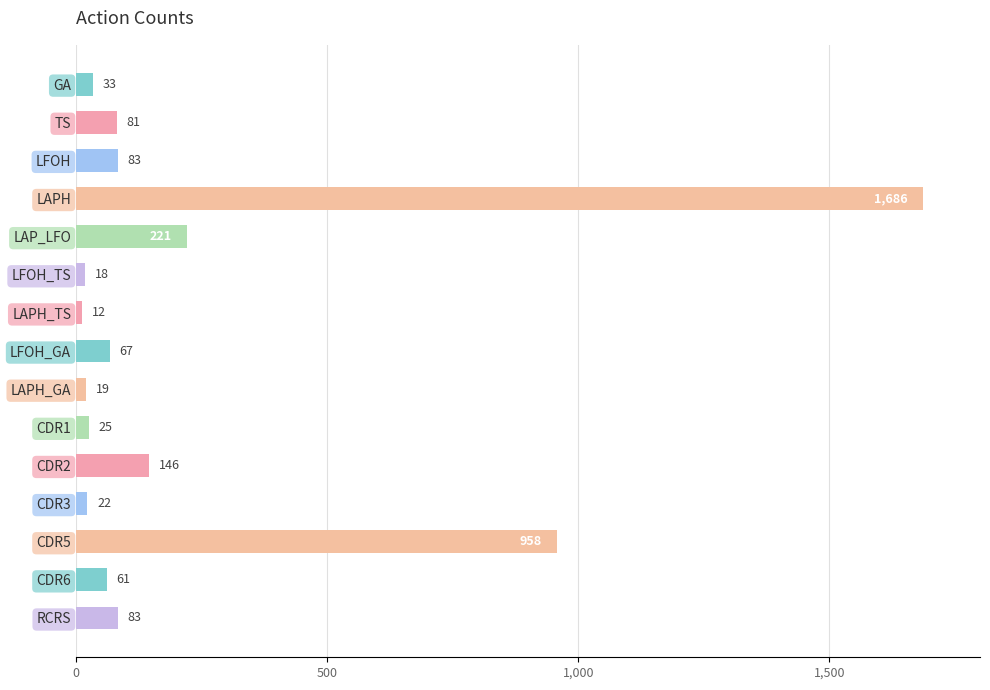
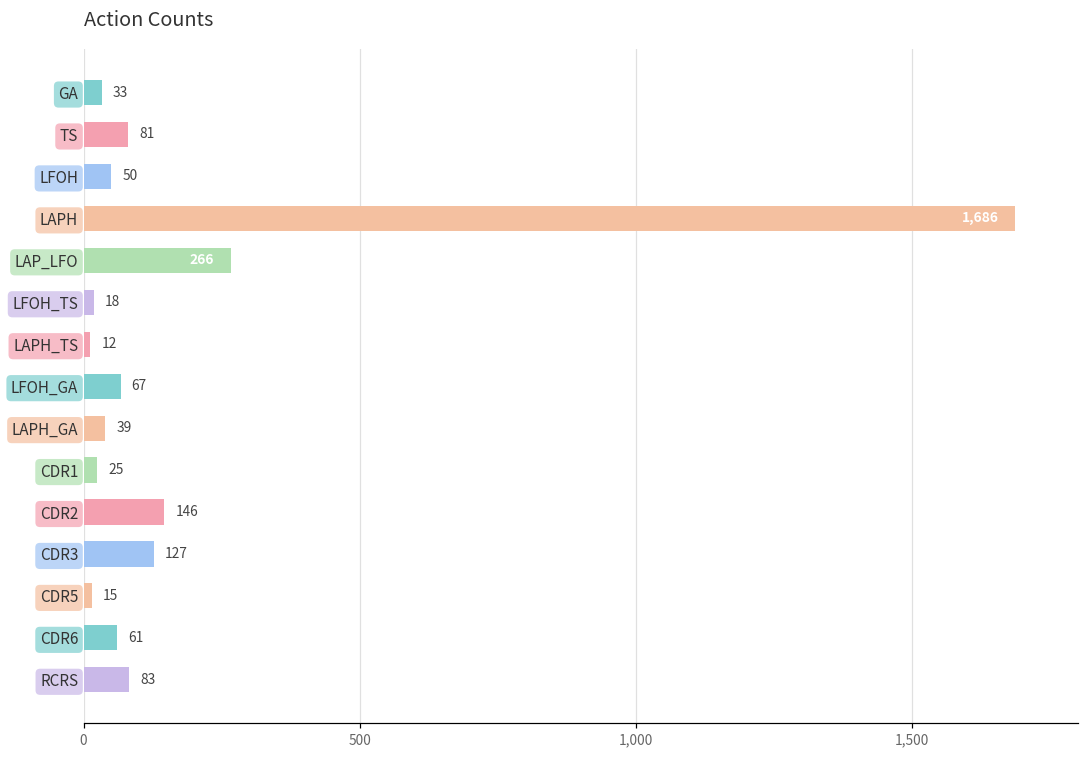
LFOH: 83 -> 50
LAP_LFO: 221 -> 266
LAPH_GA: 19 -> 39
CDR3: 22 -> 127
CDR5: 958 -> 15
